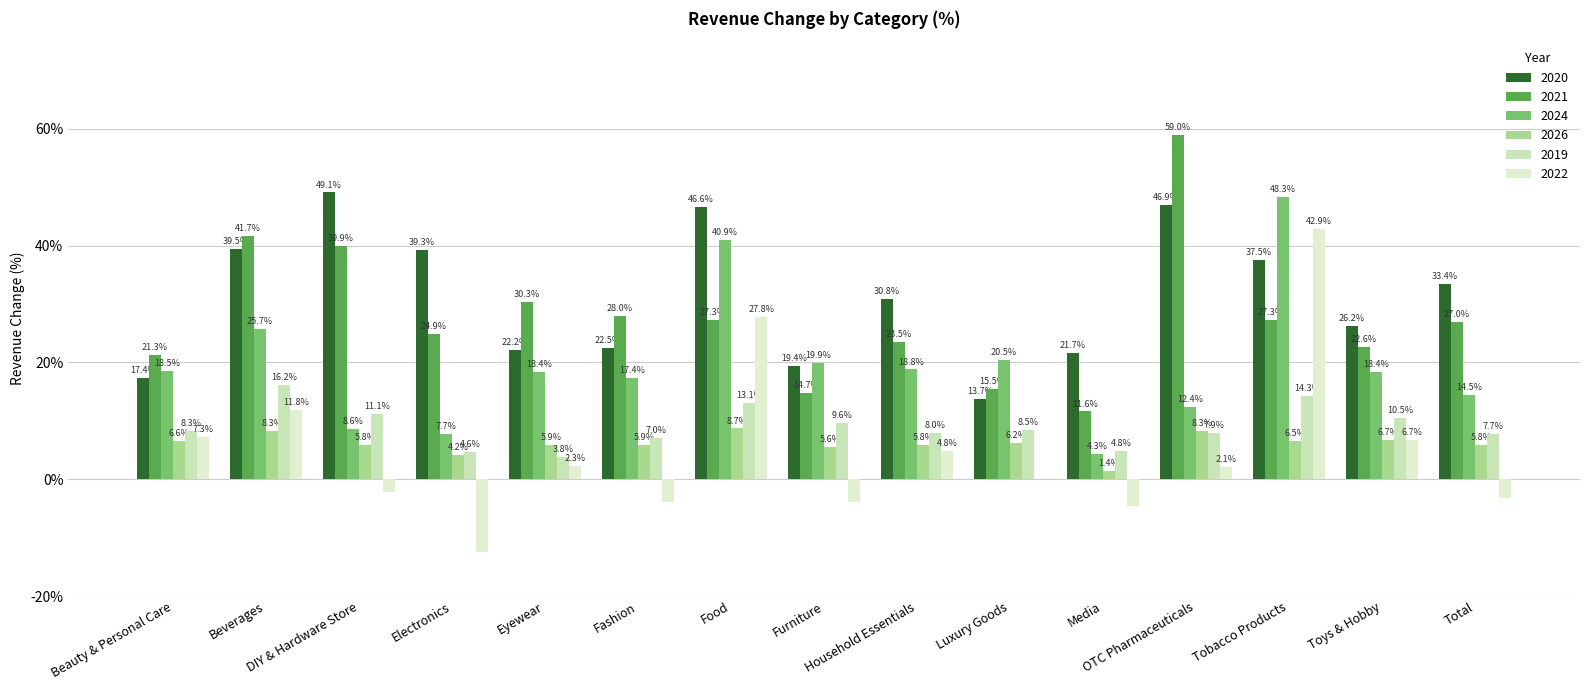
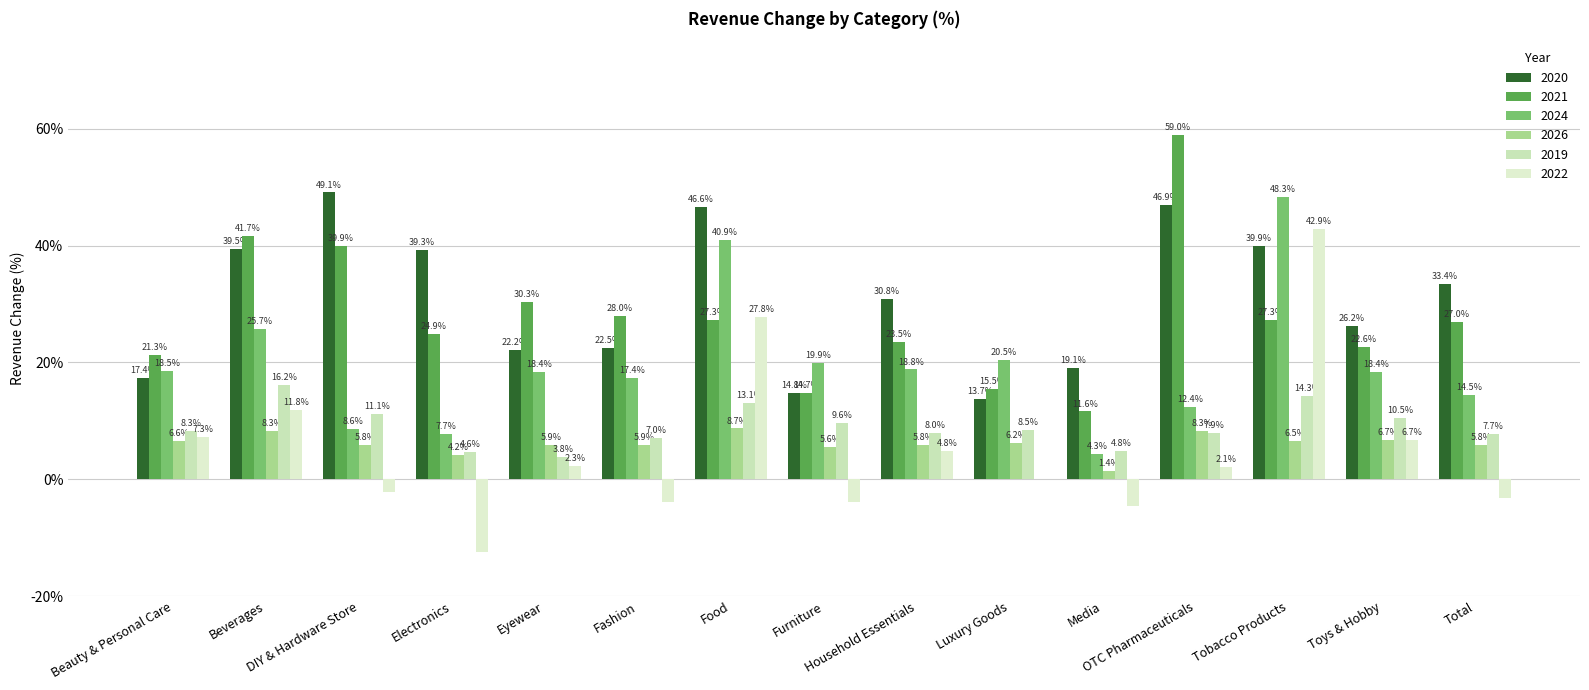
2020, Furniture: 19.4% -> 14.8%
2020, Media: 21.7% -> 19.1%
2020, Tobacco Products: 37.5% -> 39.9%
